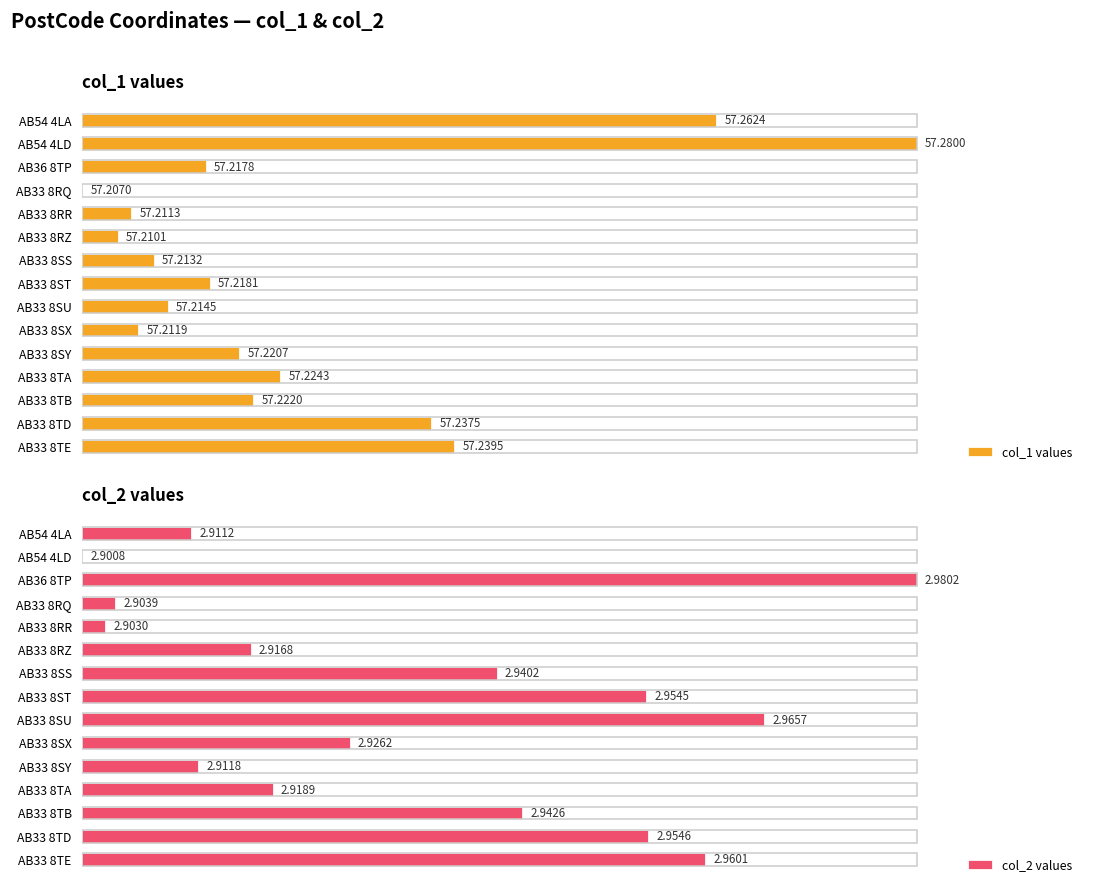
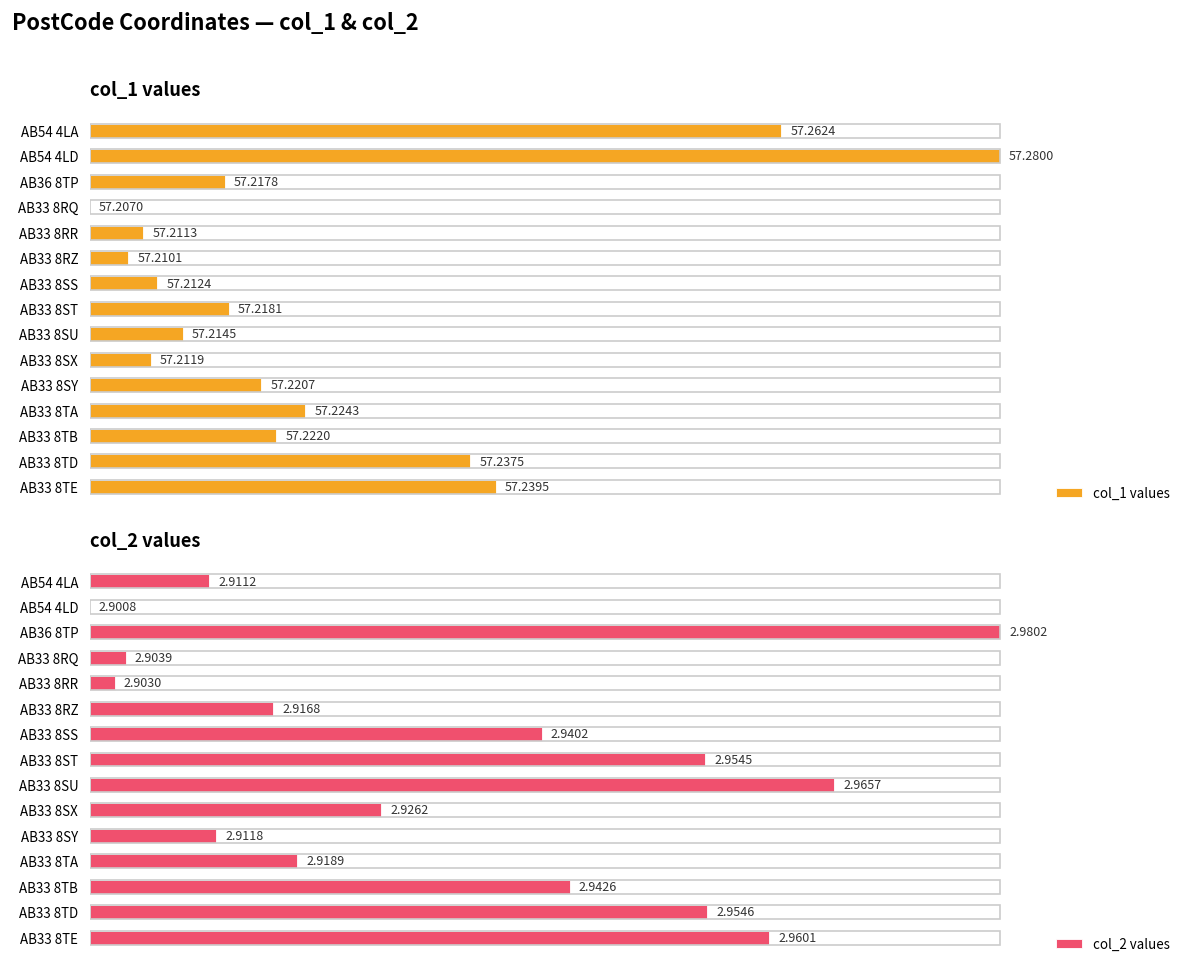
col_1 values, AB33 8SS: 57.2132 -> 57.2124
